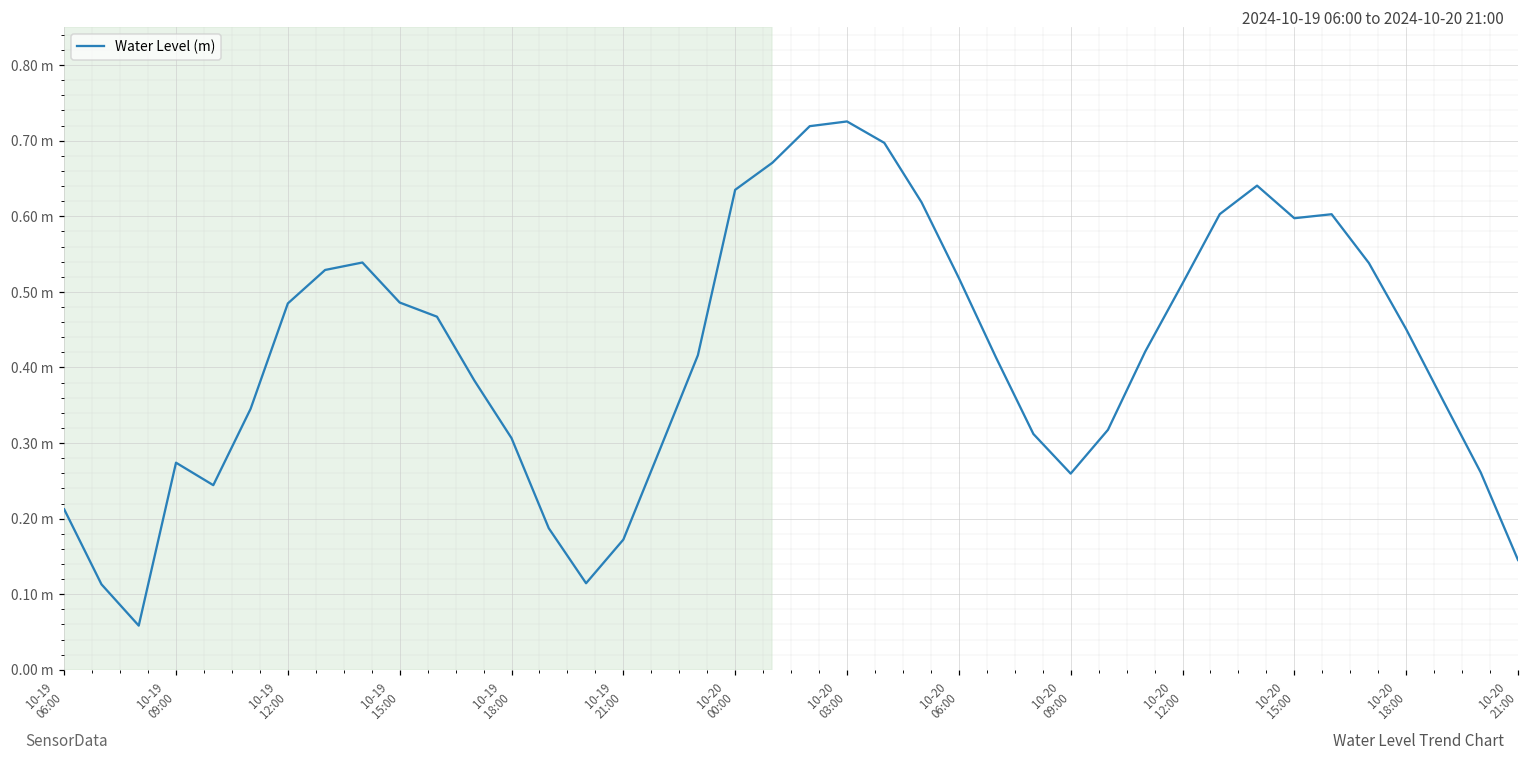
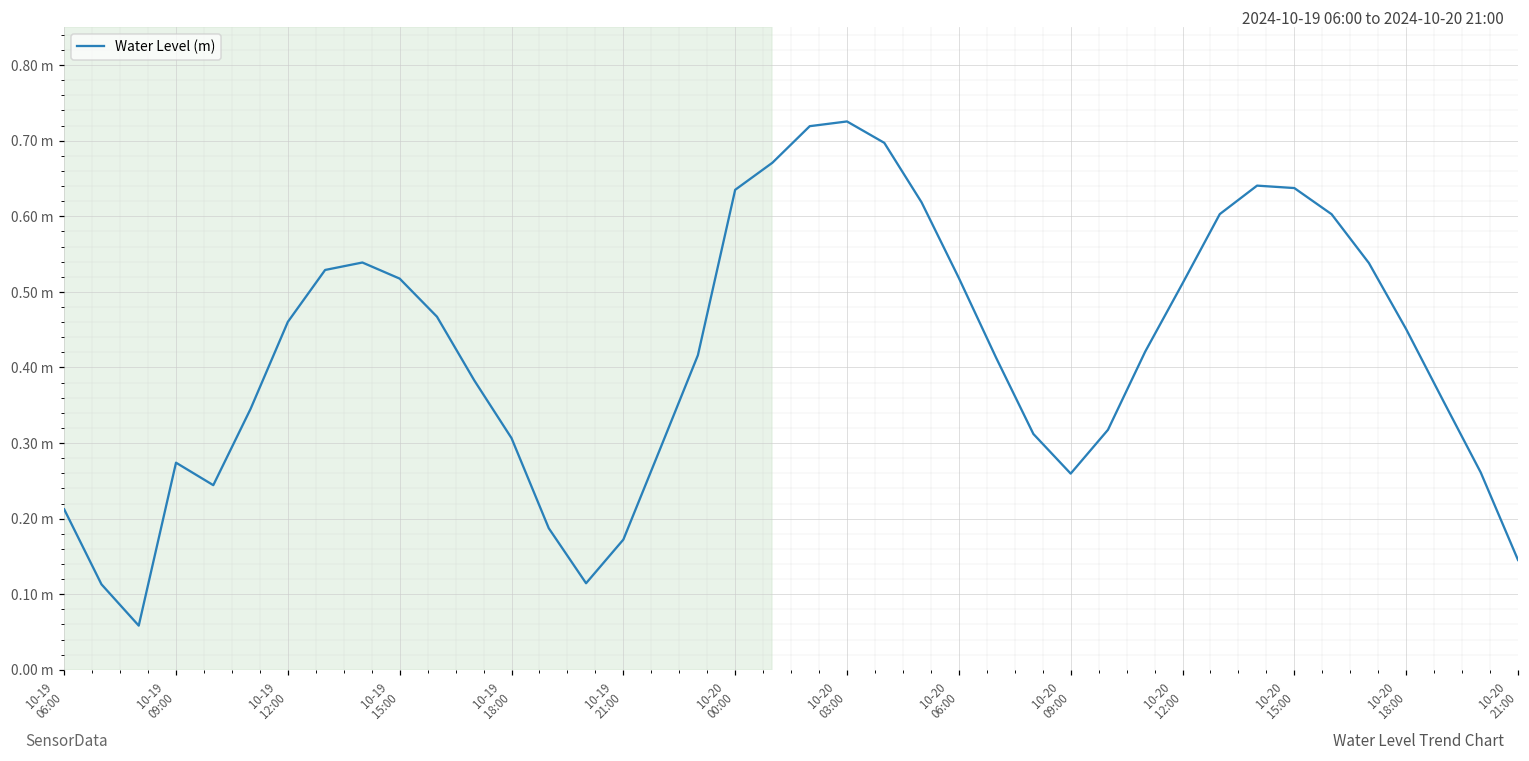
10-19 12:00: 0.48 m -> 0.46 m
10-19 15:00: 0.49 m -> 0.52 m
10-20 15:00: 0.60 m -> 0.64 m
